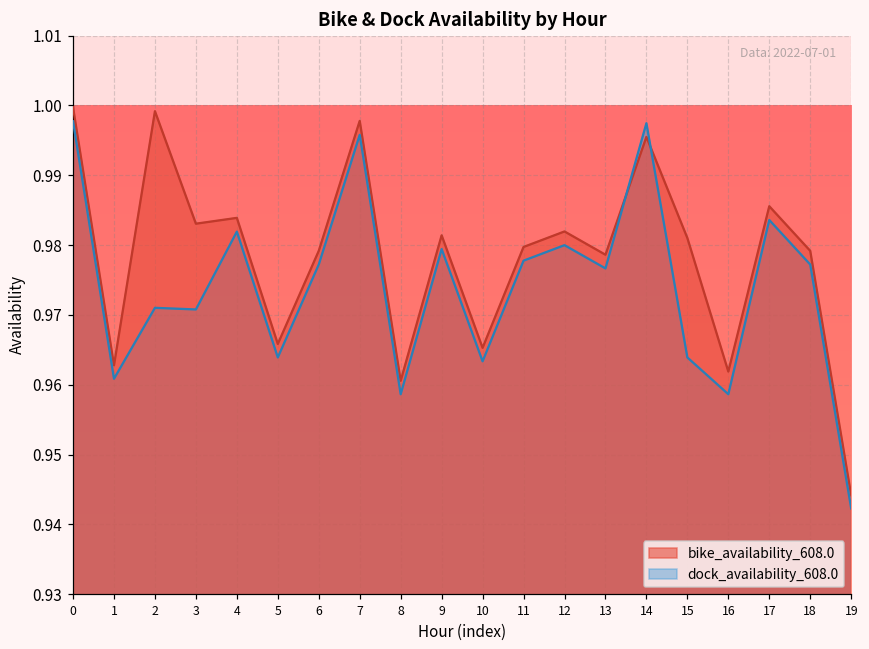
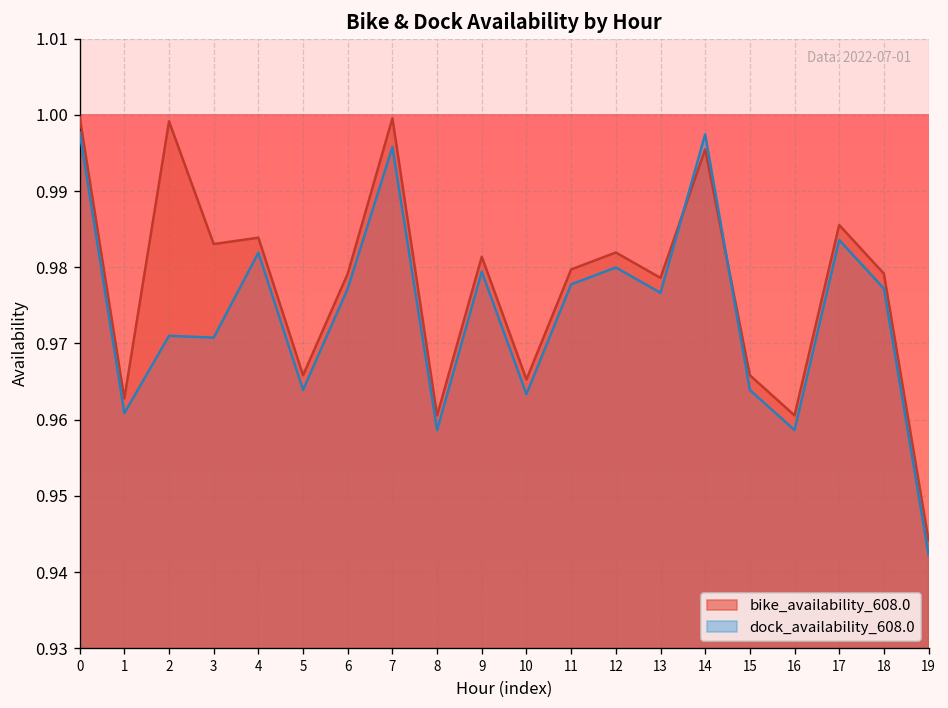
bike_availability_608.0, 7: 0.998 -> 1.000
bike_availability_608.0, 15: 0.981 -> 0.966
bike_availability_608.0, 16: 0.962 -> 0.961
